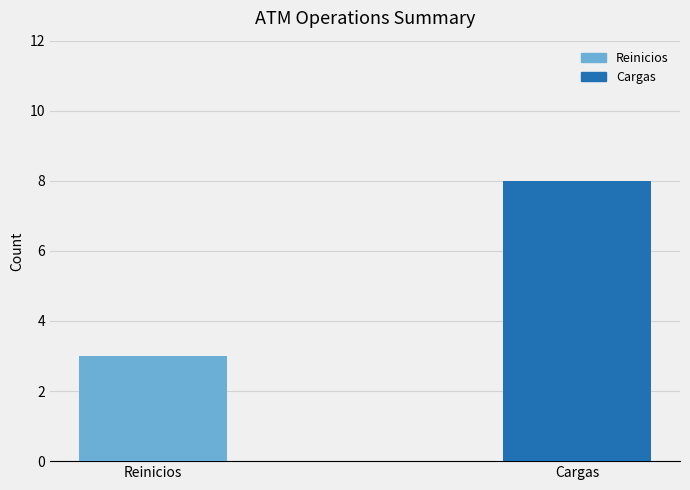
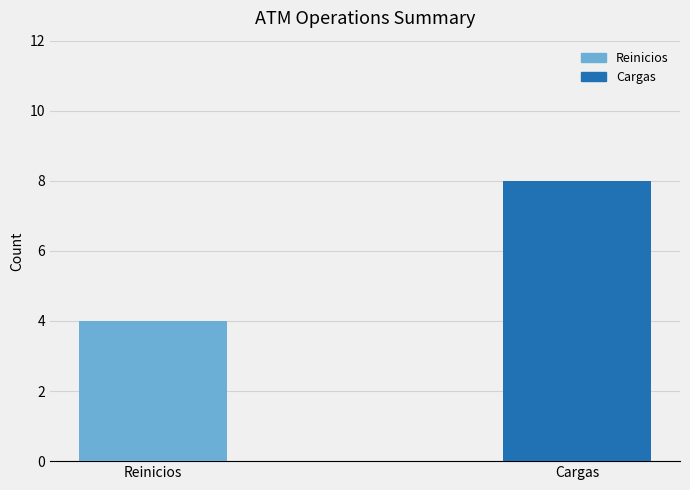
Reinicios: 3 -> 4
